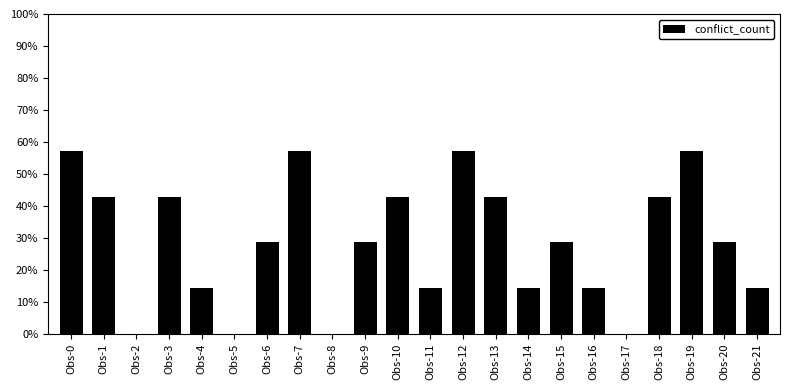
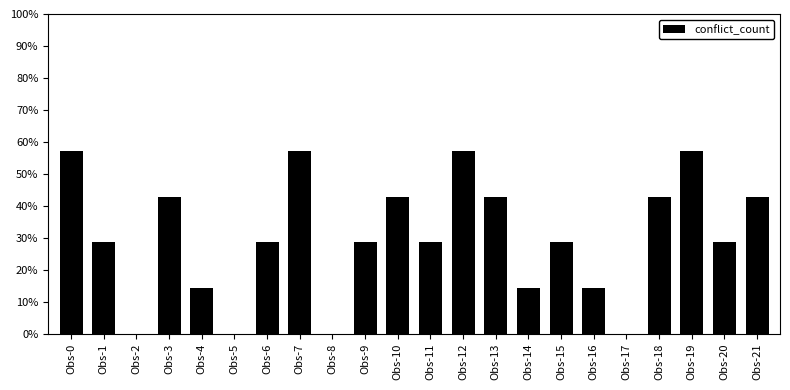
Obs-1: 43% -> 29%
Obs-11: 14% -> 29%
Obs-21: 14% -> 43%
